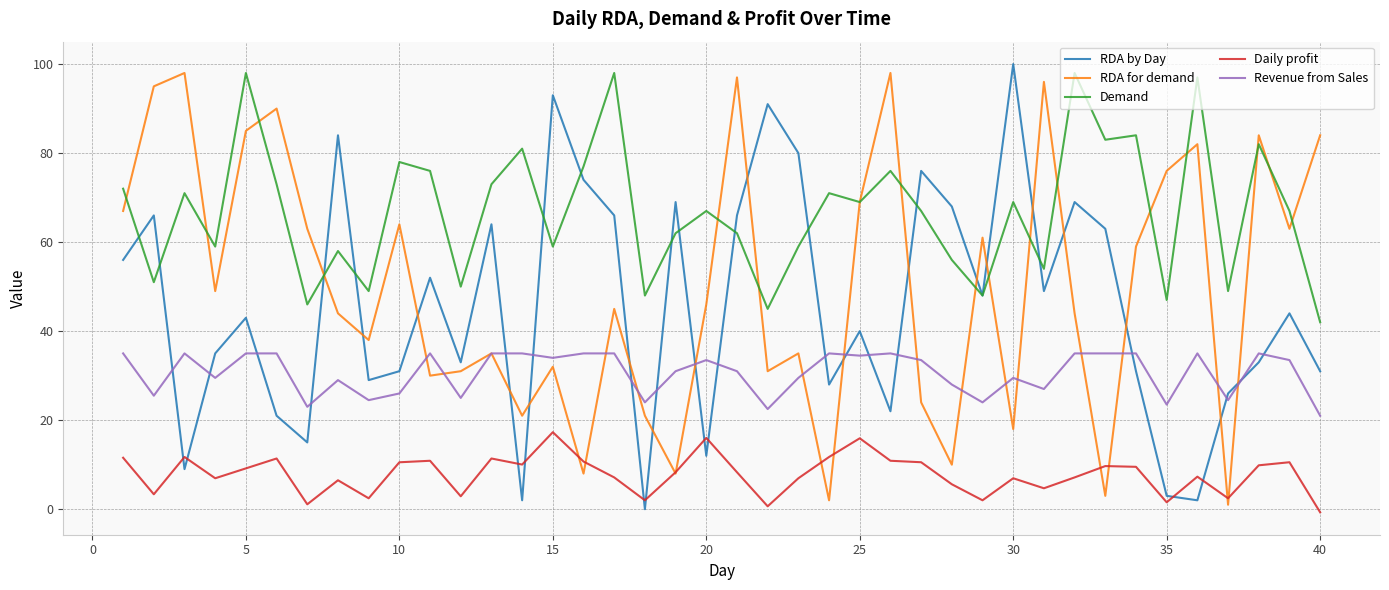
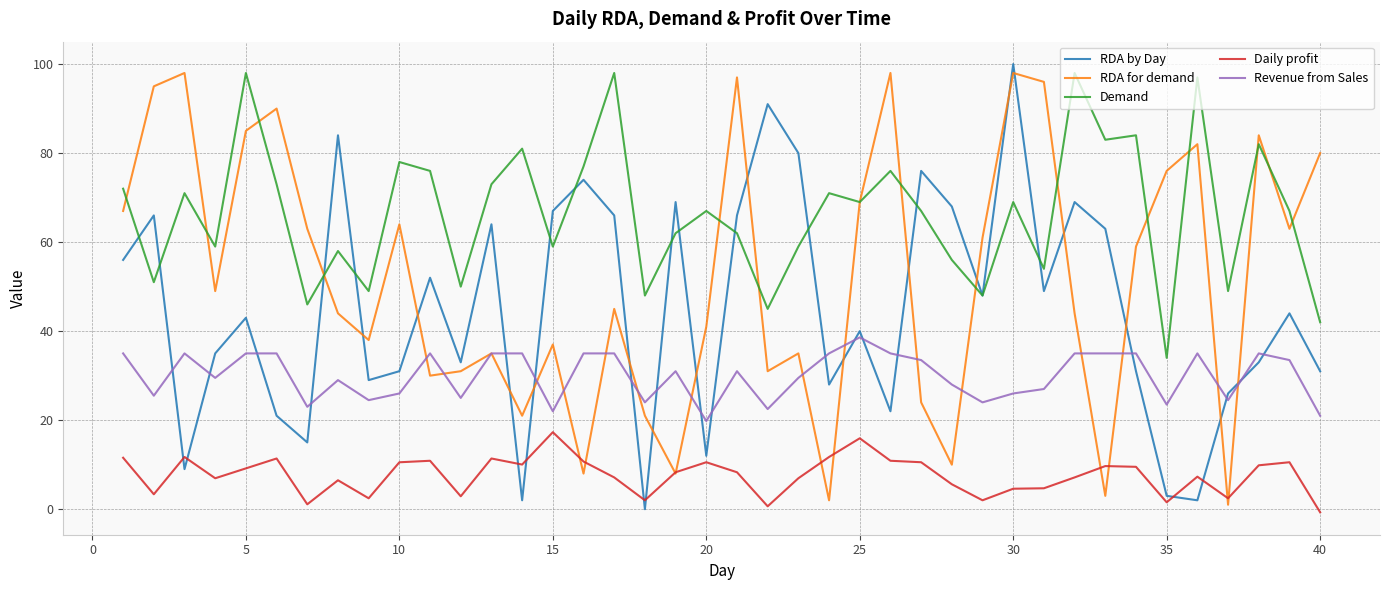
RDA by Day, 15: 93 -> 67
RDA for demand, 15: 32 -> 37
Revenue from Sales, 15: 34 -> 22
RDA for demand, 20: 46 -> 41
Daily profit, 20: 16 -> 11
Revenue from Sales, 20: 34 -> 20
Revenue from Sales, 25: 35 -> 39
RDA for demand, 30: 18 -> 98
Daily profit, 30: 7 -> 5
Revenue from Sales, 30: 30 -> 26
Demand, 35: 47 -> 34
RDA for demand, 40: 84 -> 80
